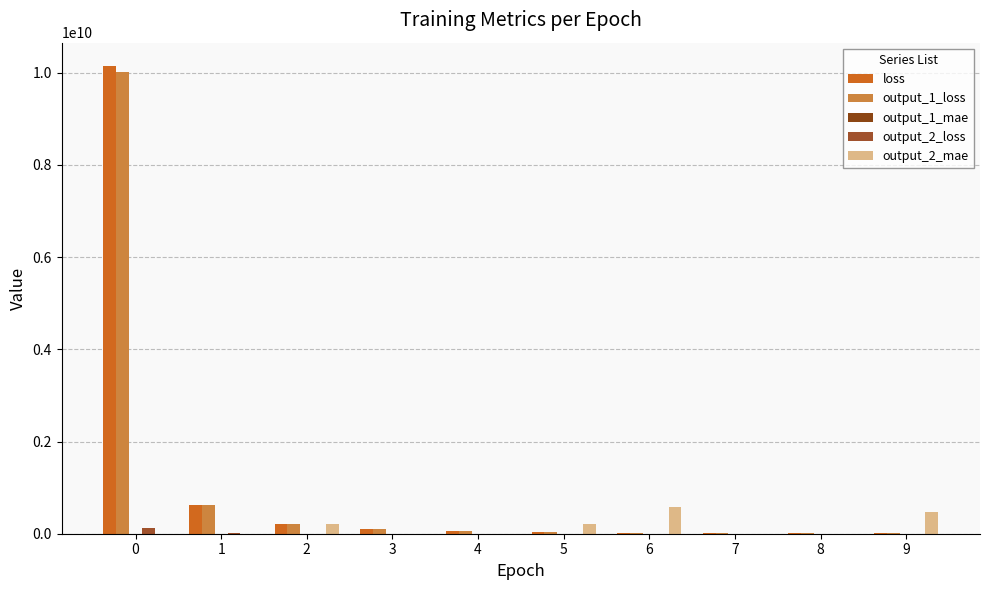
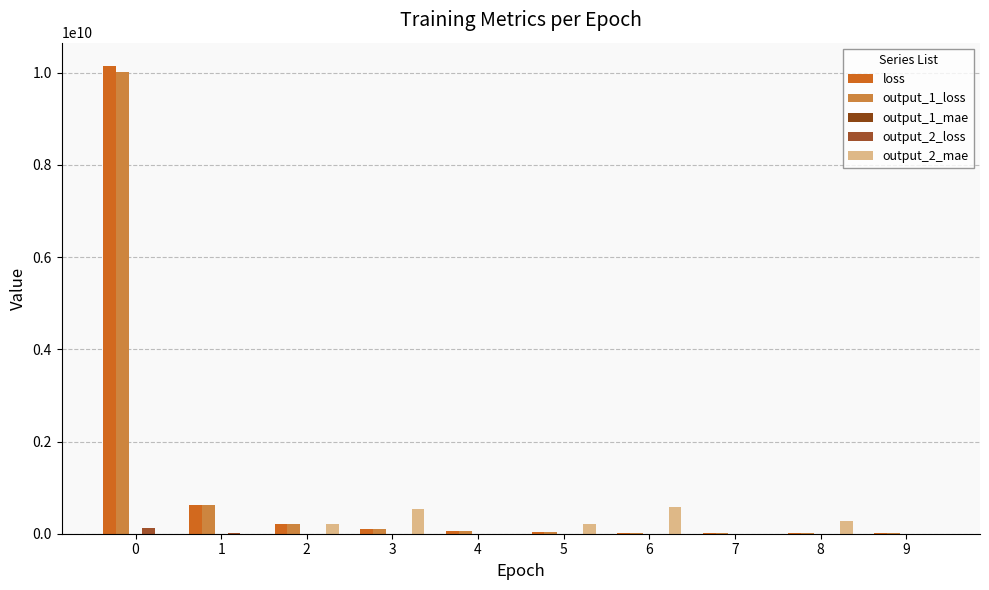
output_2_mae, 3: 0 -> 500000000
output_2_mae, 8: 0 -> 300000000
output_2_mae, 9: 500000000 -> 0
